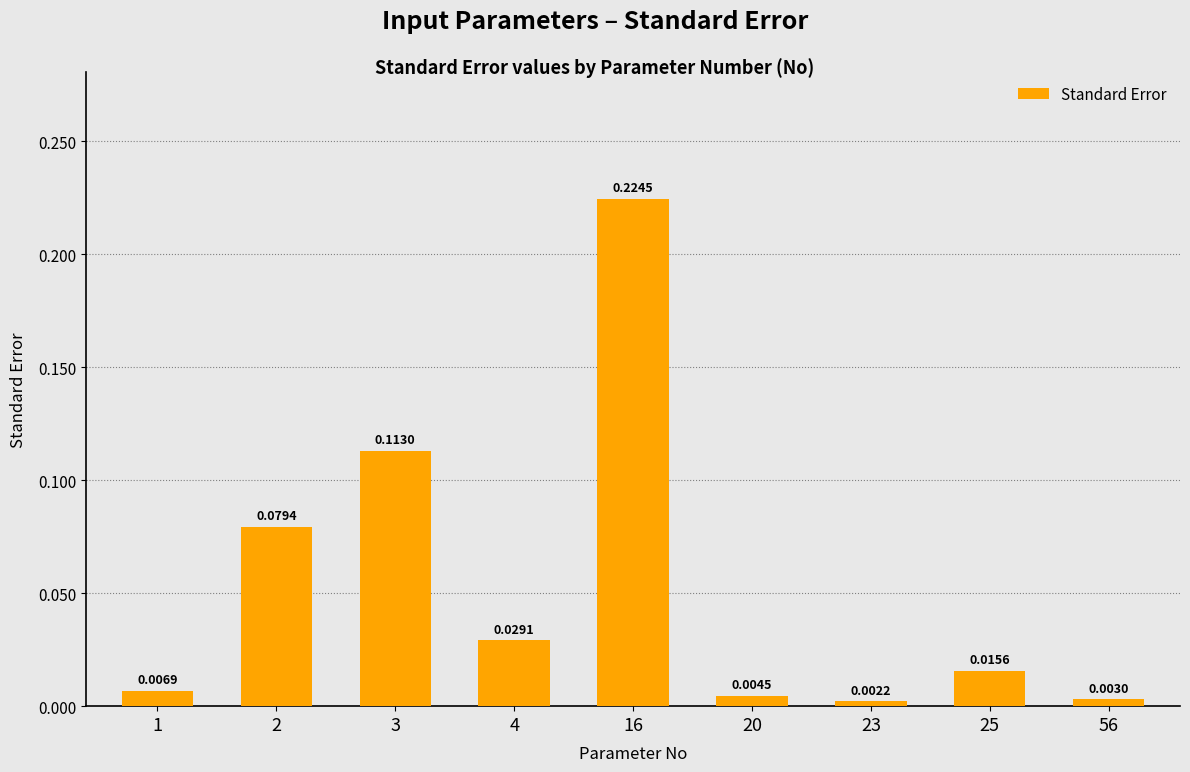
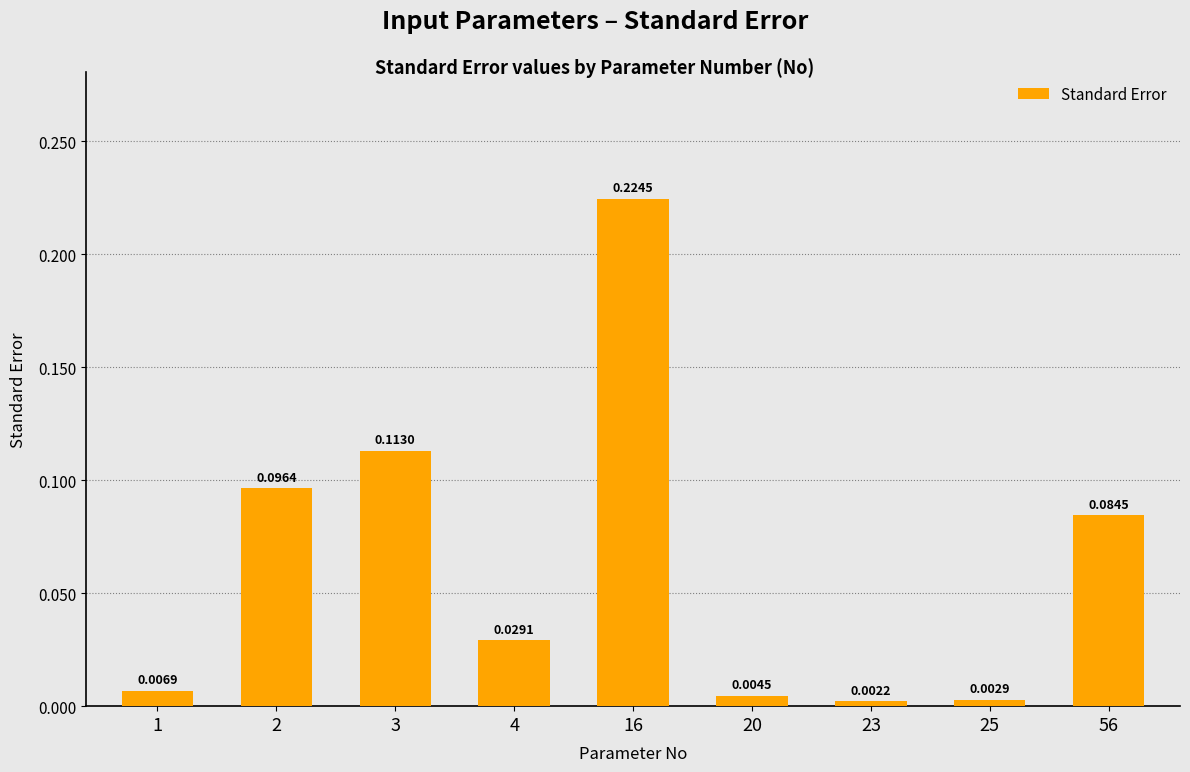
2: 0.0794 -> 0.0964
25: 0.0156 -> 0.0029
56: 0.0030 -> 0.0845
